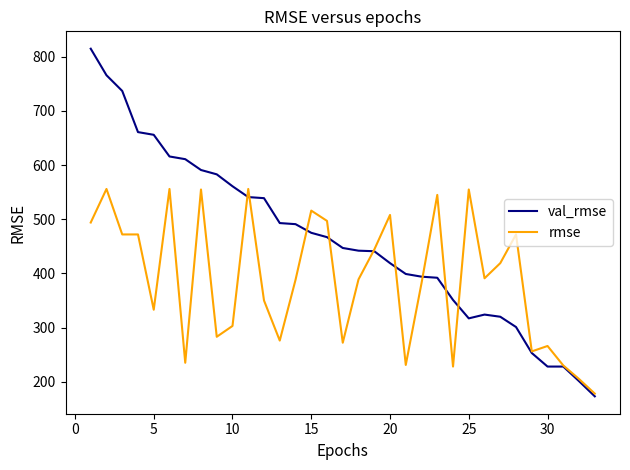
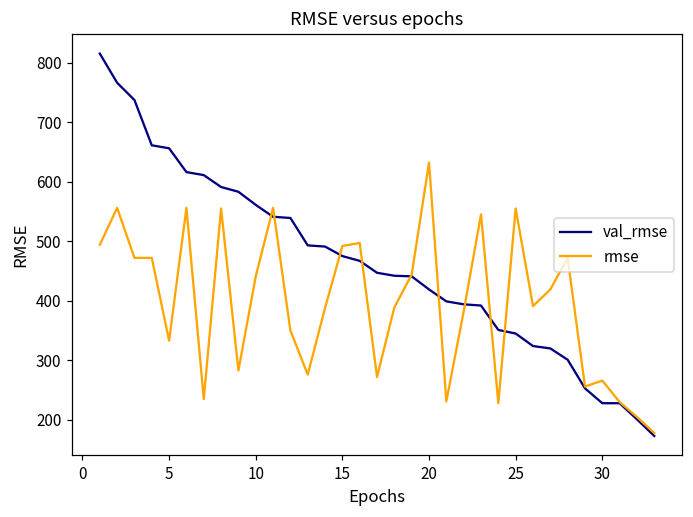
rmse, 10: 300 -> 440
rmse, 15: 520 -> 490
rmse, 20: 510 -> 630
val_rmse, 25: 320 -> 350
